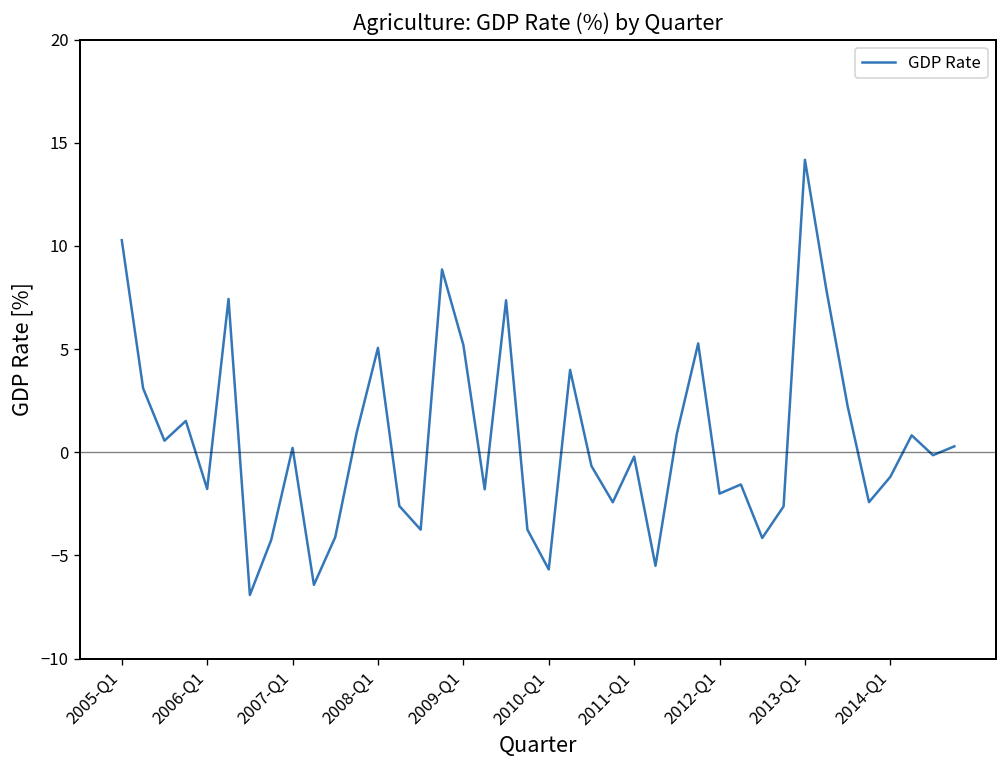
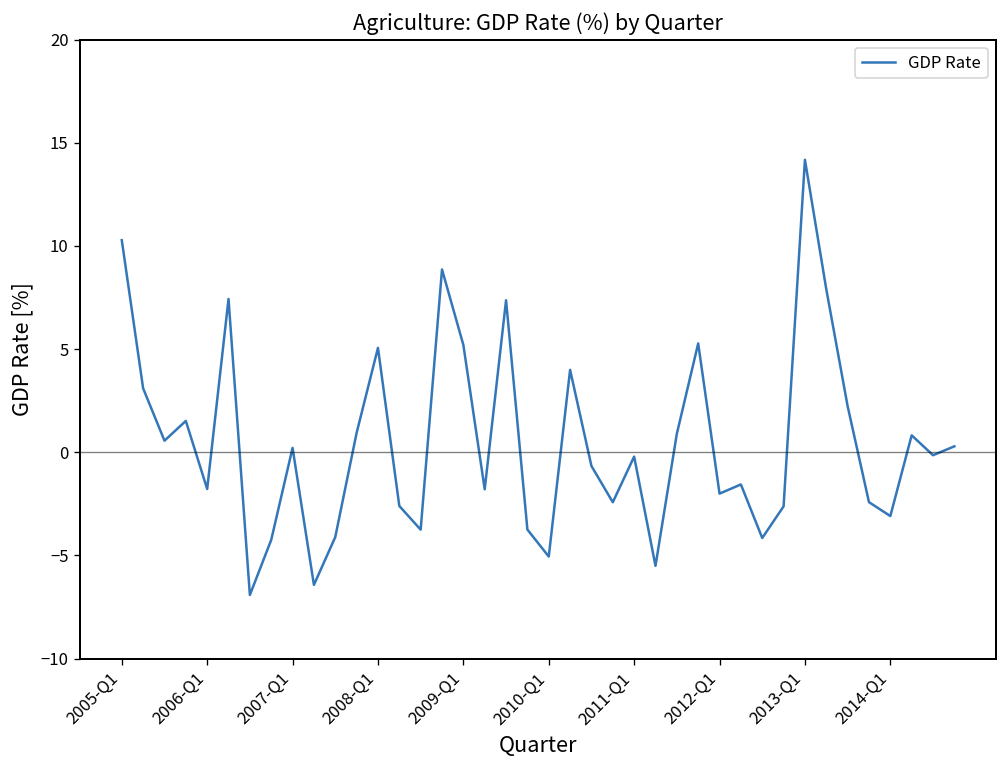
2010-Q1: -5.7 -> -5.1
2014-Q1: -1.2 -> -3.1
